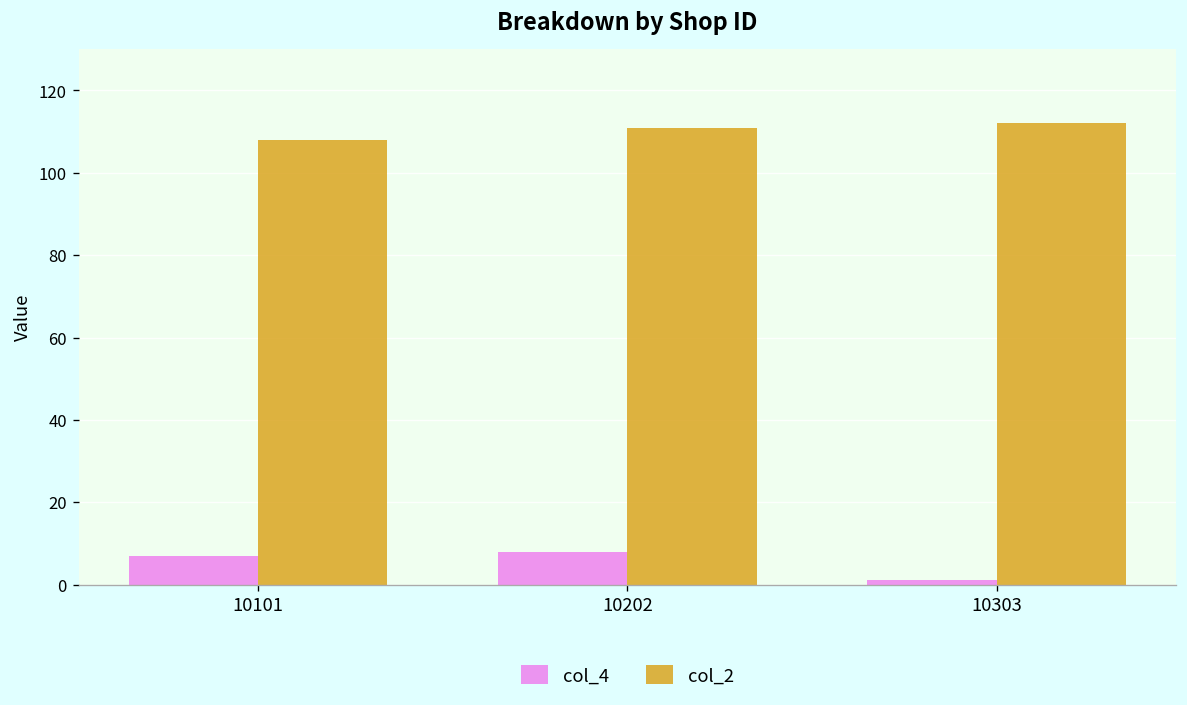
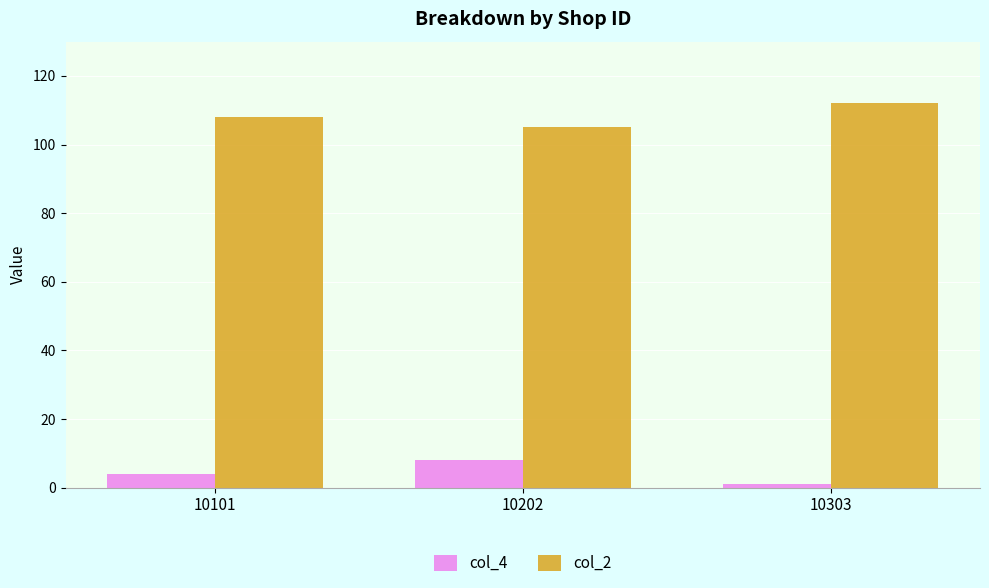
col_4, 10101: 7 -> 4
col_2, 10202: 111 -> 105
